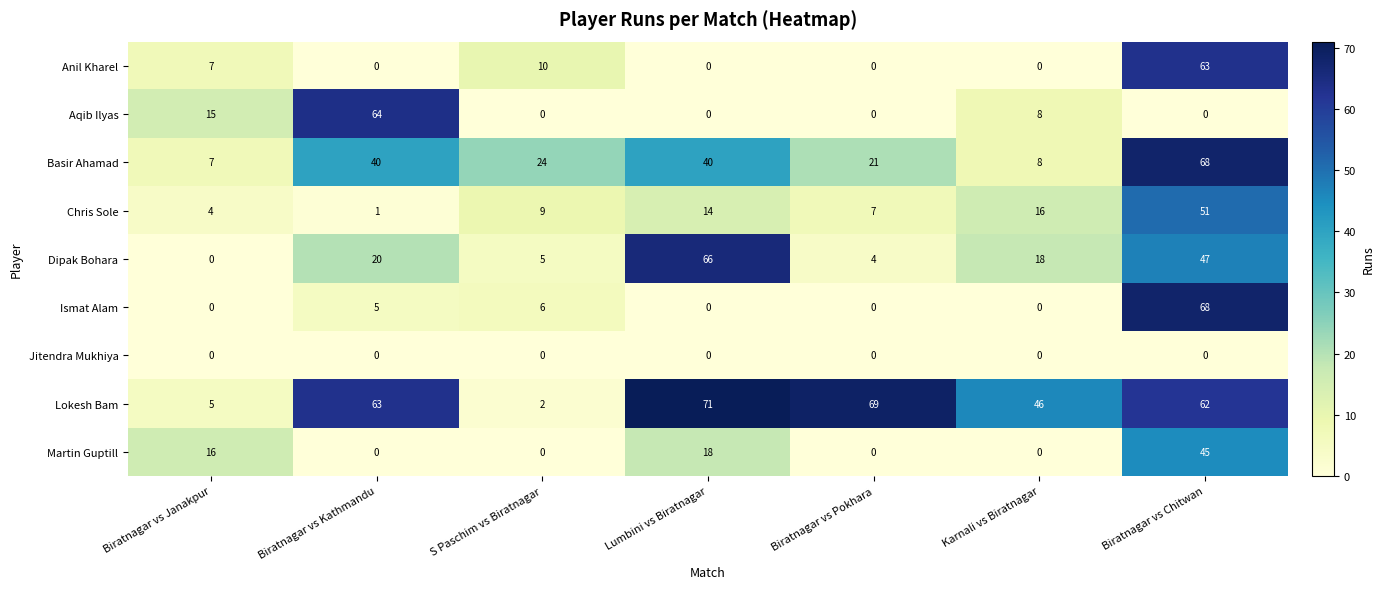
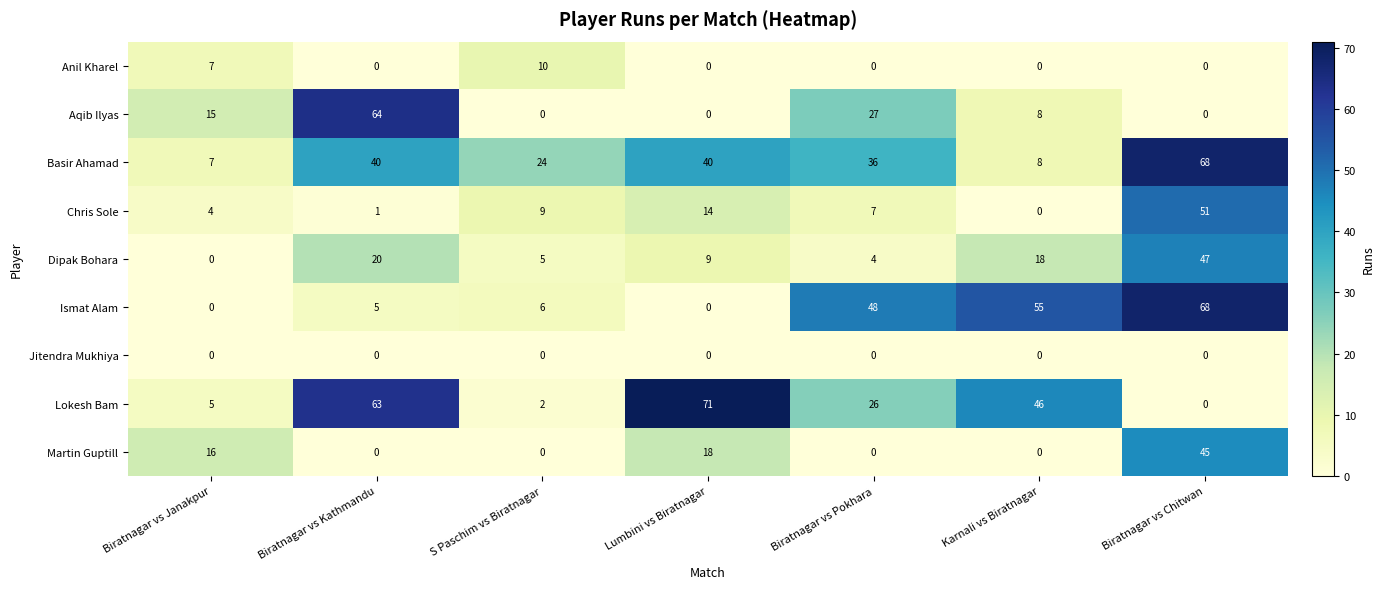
Anil Kharel, Biratnagar vs Chitwan: 63 -> 0
Aqib Ilyas, Biratnagar vs Pokhara: 0 -> 27
Basir Ahamad, Biratnagar vs Pokhara: 21 -> 36
Chris Sole, Karnali vs Biratnagar: 16 -> 0
Dipak Bohara, Lumbini vs Biratnagar: 66 -> 9
Ismat Alam, Biratnagar vs Pokhara: 0 -> 48
Ismat Alam, Karnali vs Biratnagar: 0 -> 55
Lokesh Bam, Biratnagar vs Pokhara: 69 -> 26
Lokesh Bam, Biratnagar vs Chitwan: 62 -> 0
